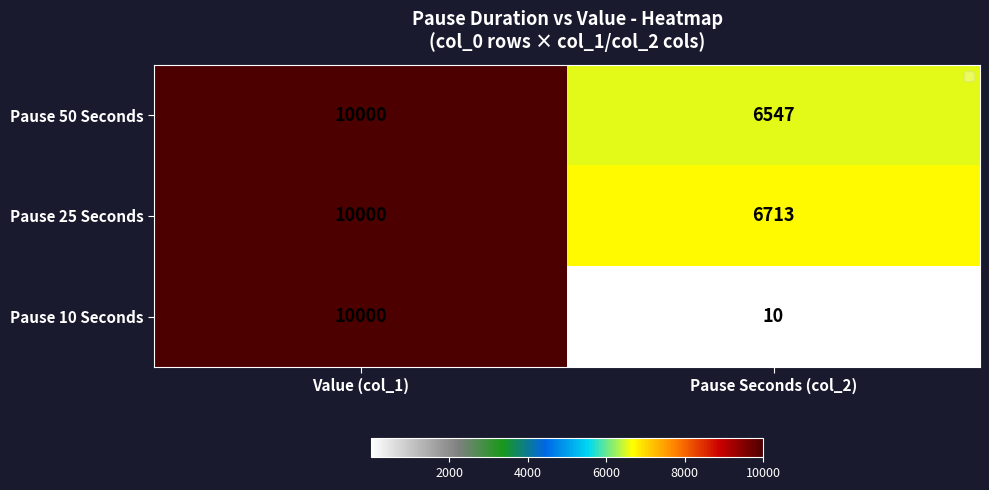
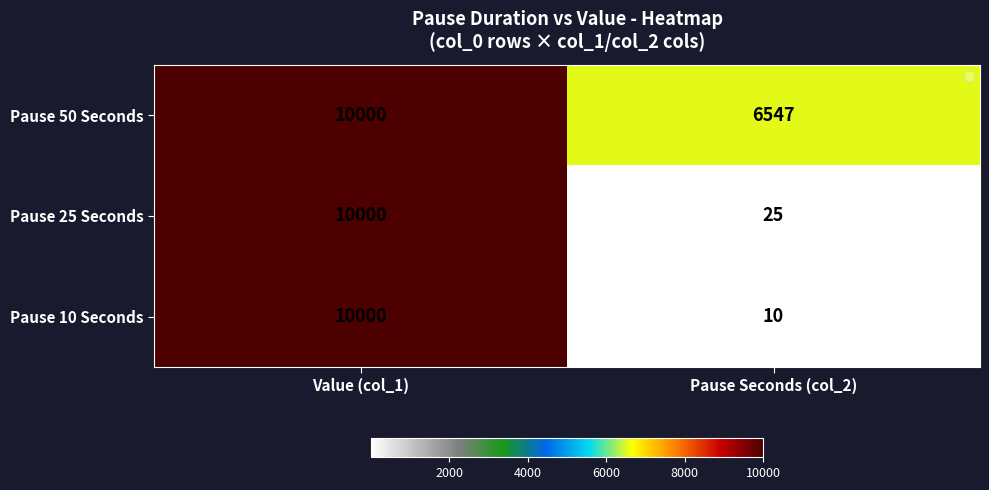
Pause 25 Seconds, Pause Seconds (col_2): 6713 -> 25
